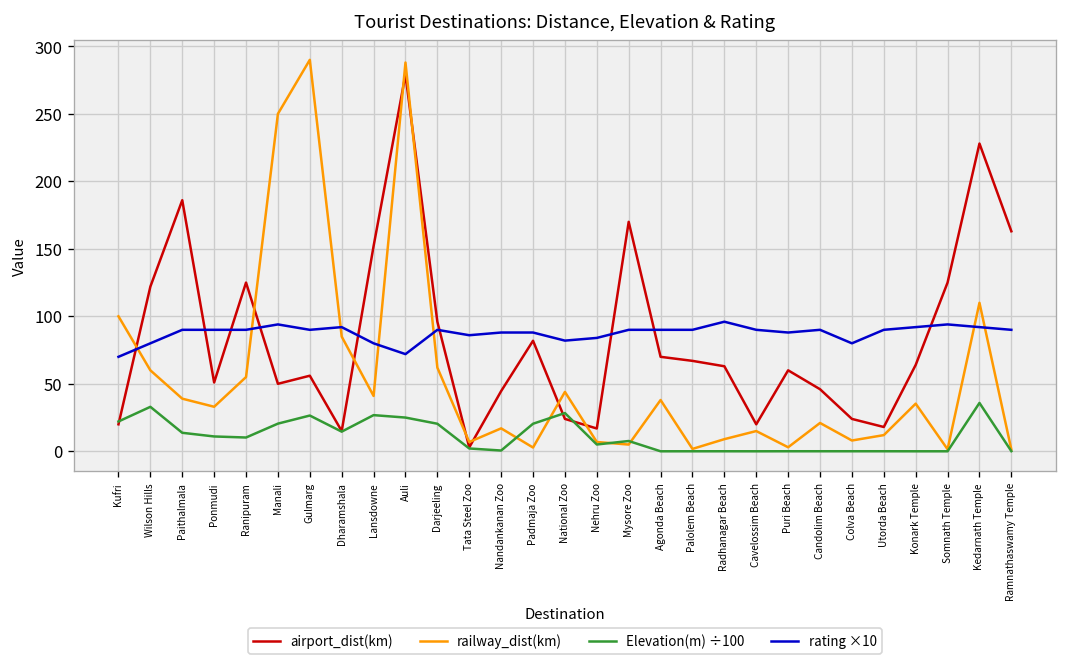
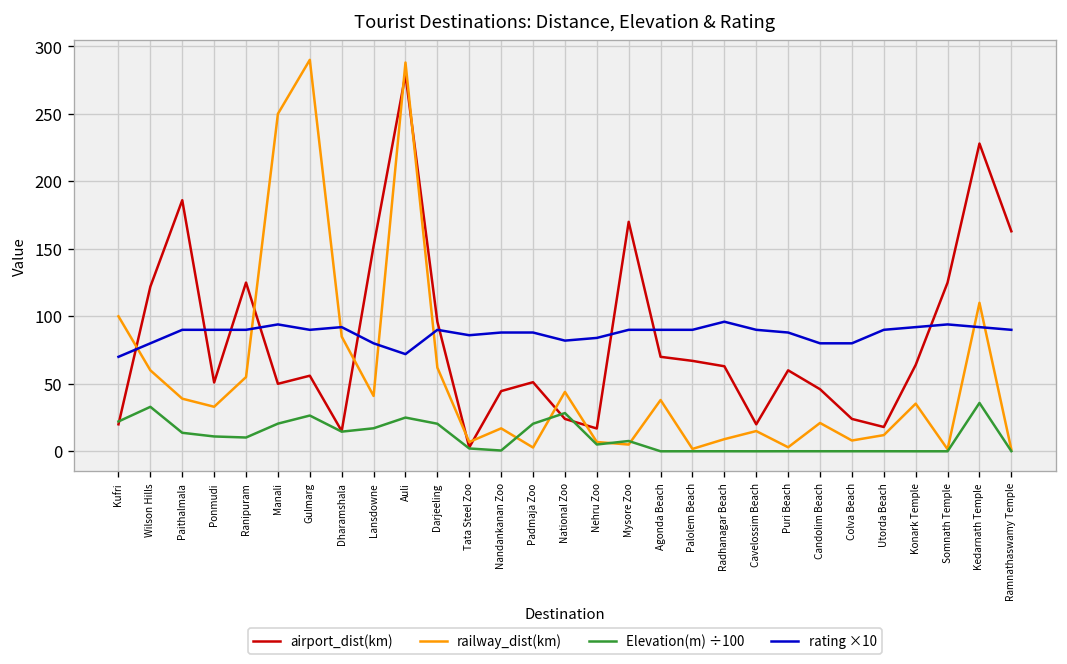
Elevation(m) ÷100, Lansdowne: 27 -> 17
airport_dist(km), Padmaja Zoo: 82 -> 51
rating ×10, Candolim Beach: 90 -> 80
